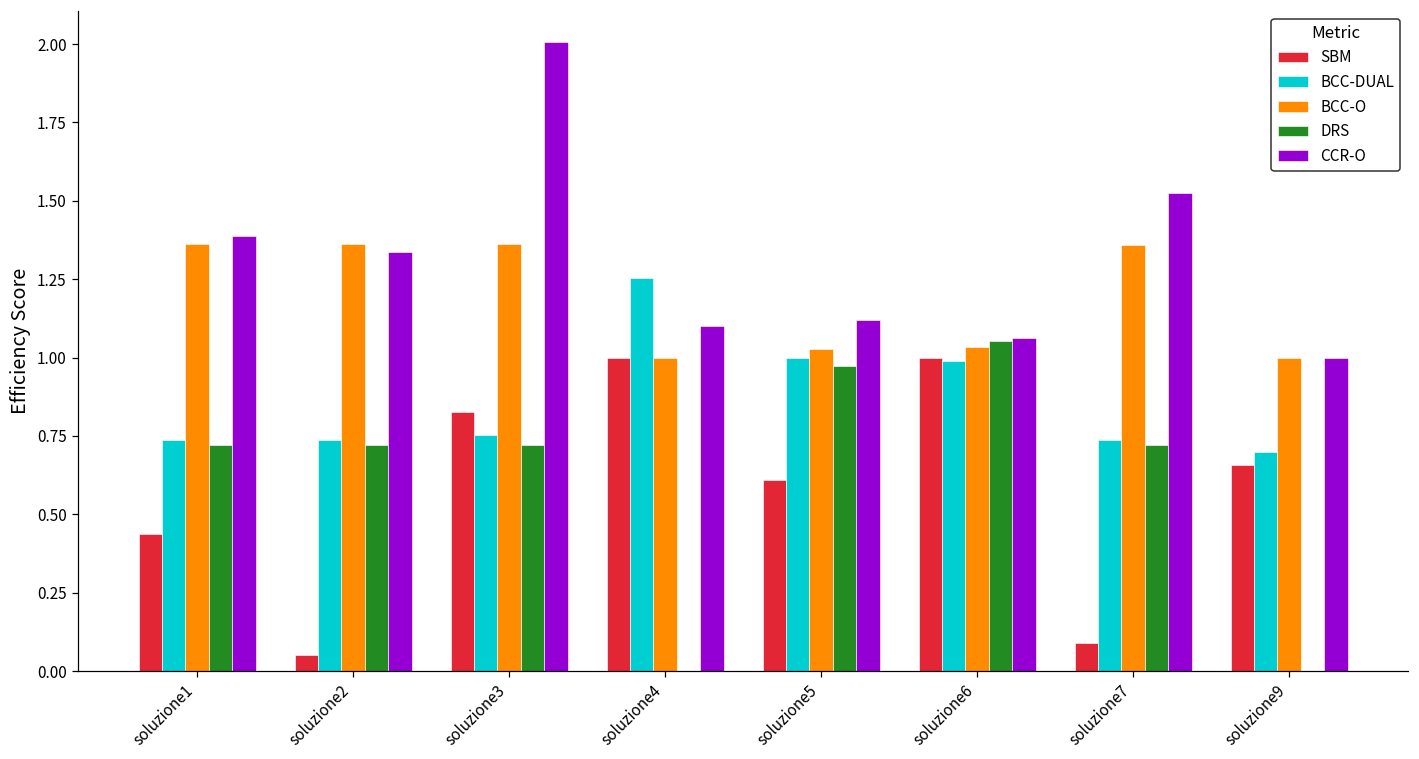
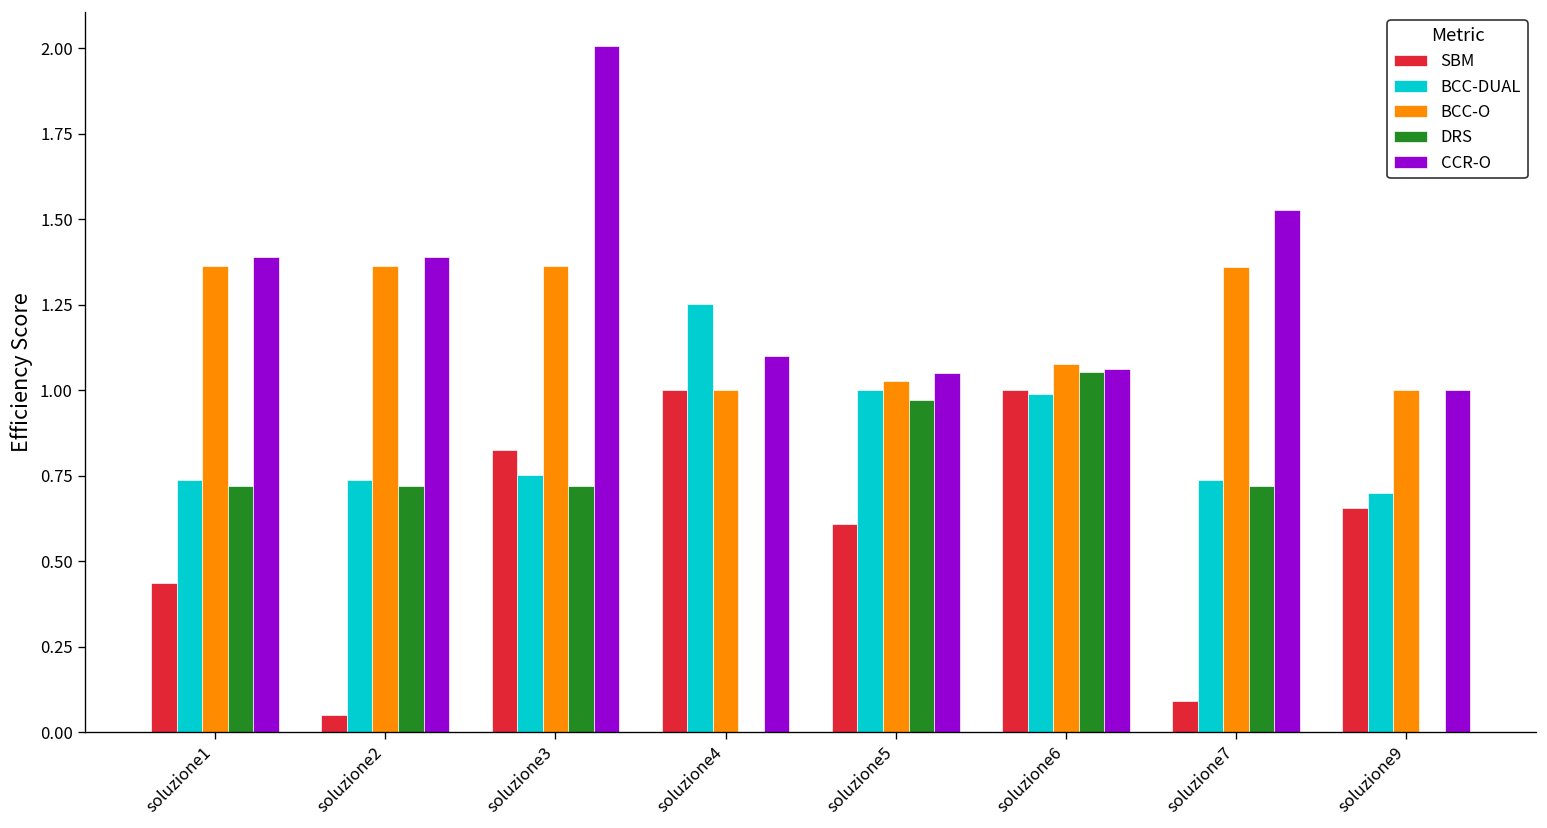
CCR-O, soluzione2: 1.34 -> 1.39
CCR-O, soluzione5: 1.12 -> 1.05
BCC-O, soluzione6: 1.03 -> 1.08
